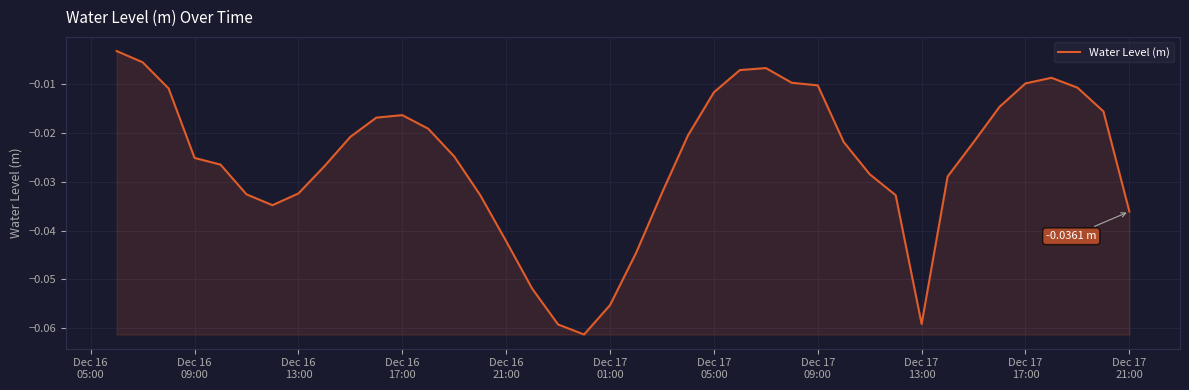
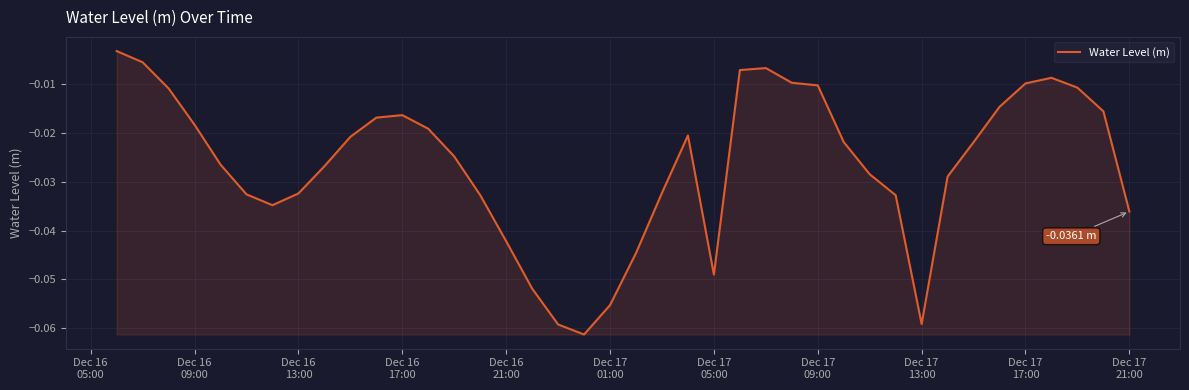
Dec 16 09:00: -0.025 -> -0.018
Dec 17 05:00: -0.012 -> -0.049
